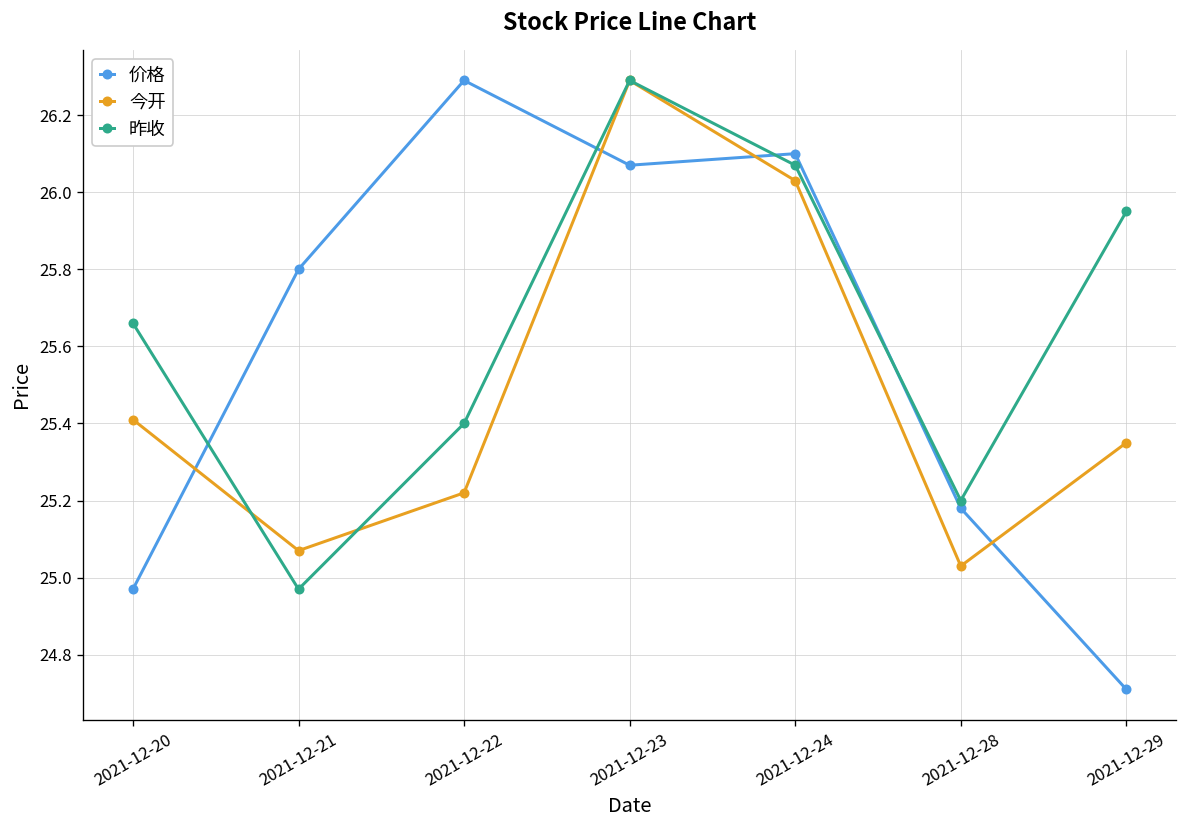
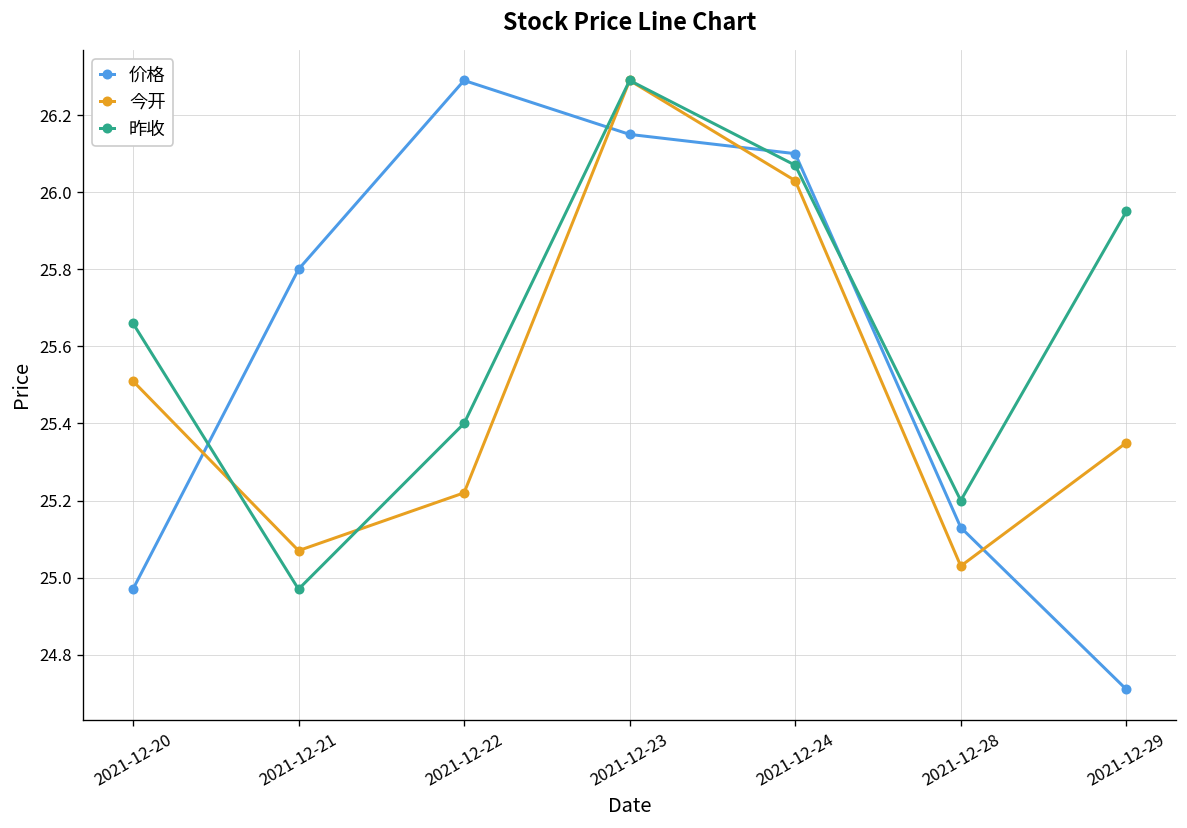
今开, 2021-12-20: 25.41 -> 25.51
价格, 2021-12-23: 26.07 -> 26.15
价格, 2021-12-28: 25.18 -> 25.13
